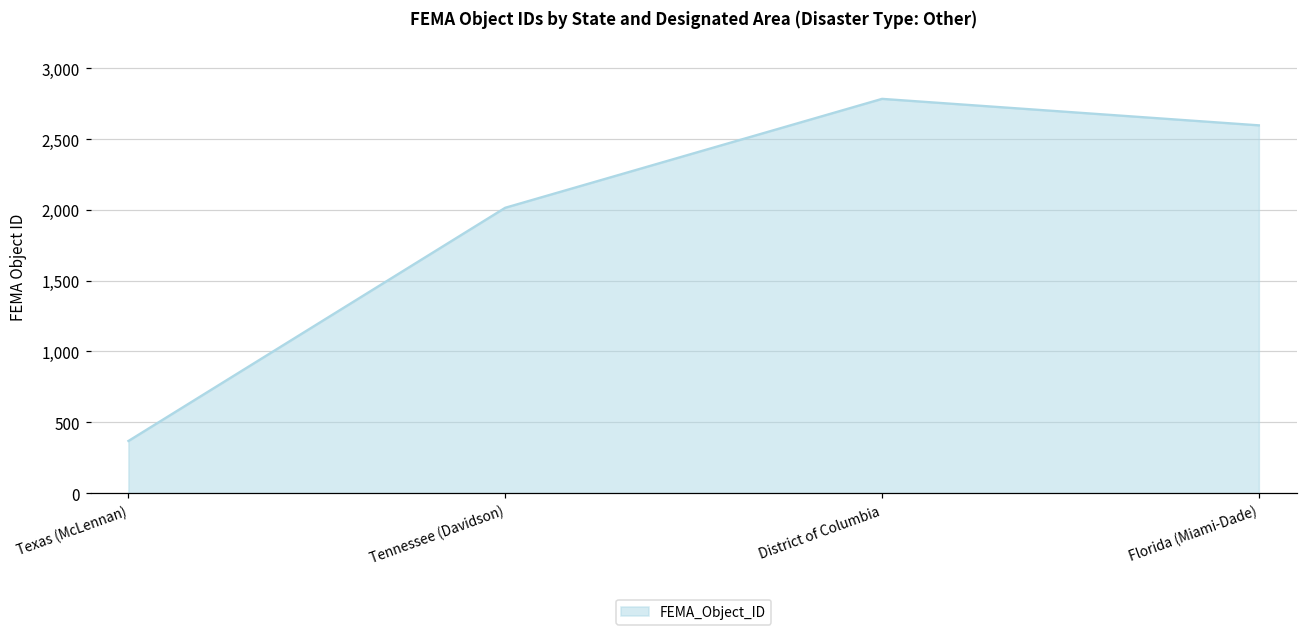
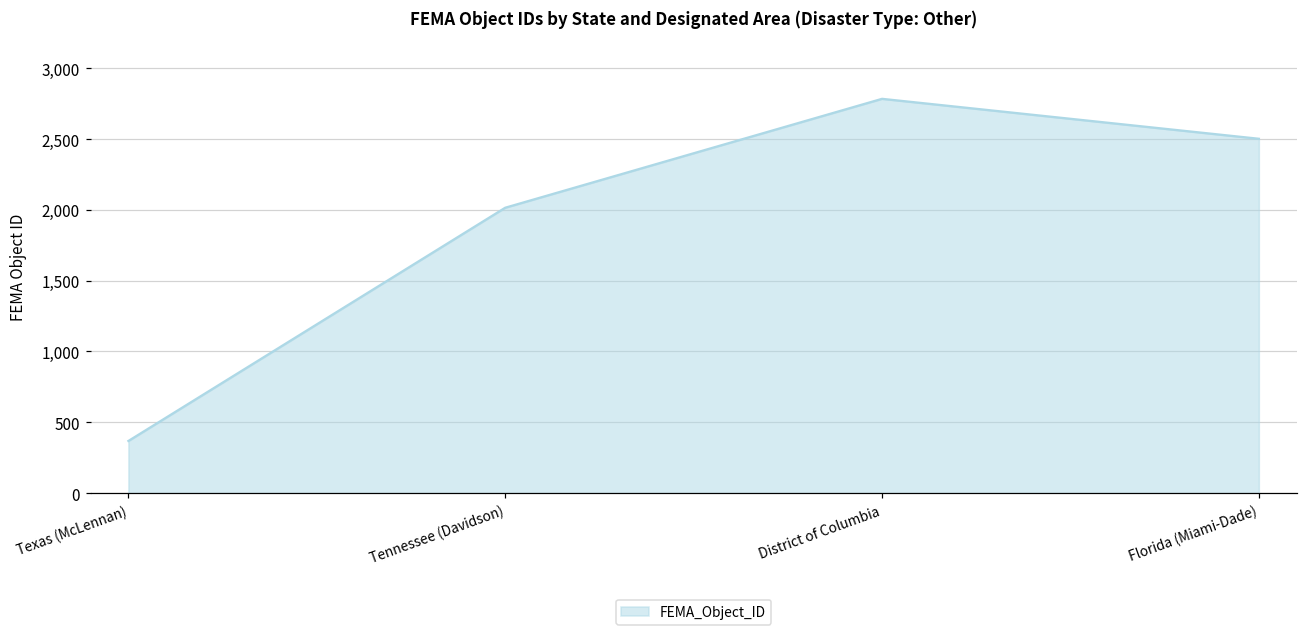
Florida (Miami-Dade): 2,600 -> 2,500
